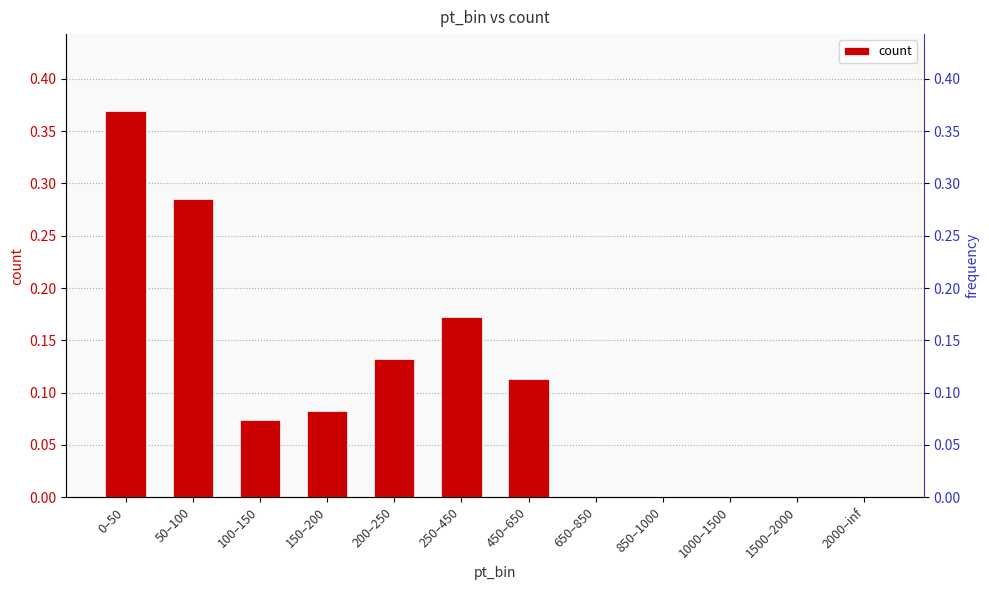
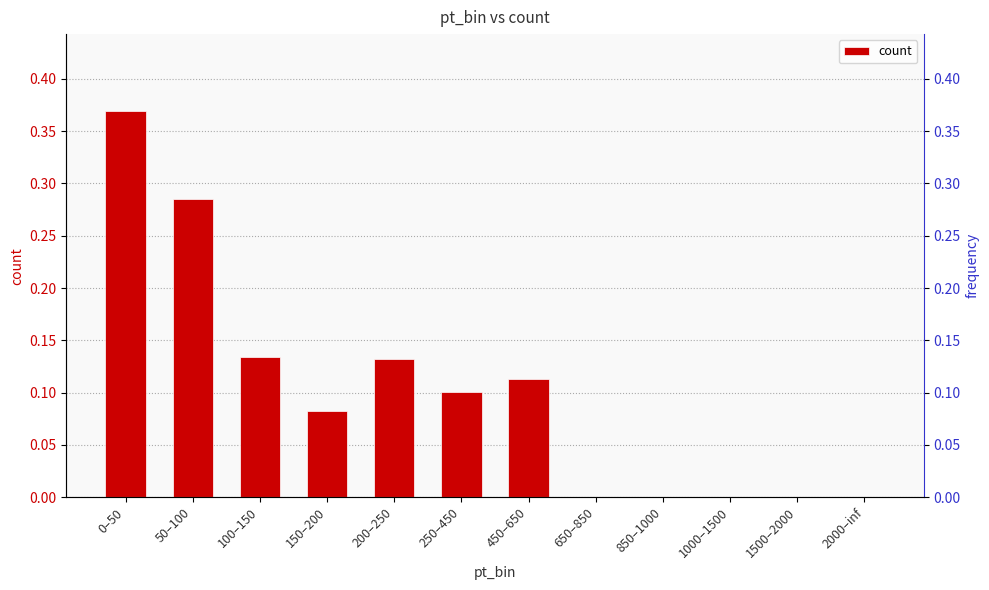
100–150: 0.073 -> 0.134
250–450: 0.173 -> 0.101
